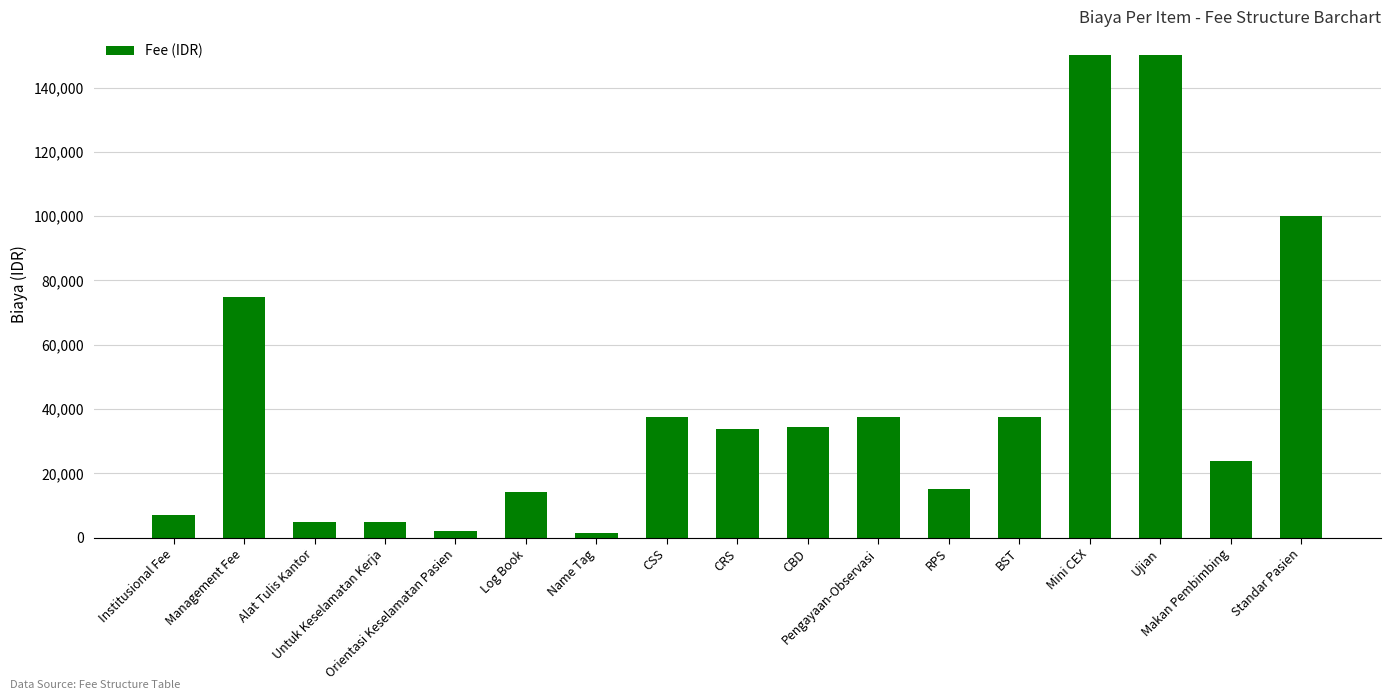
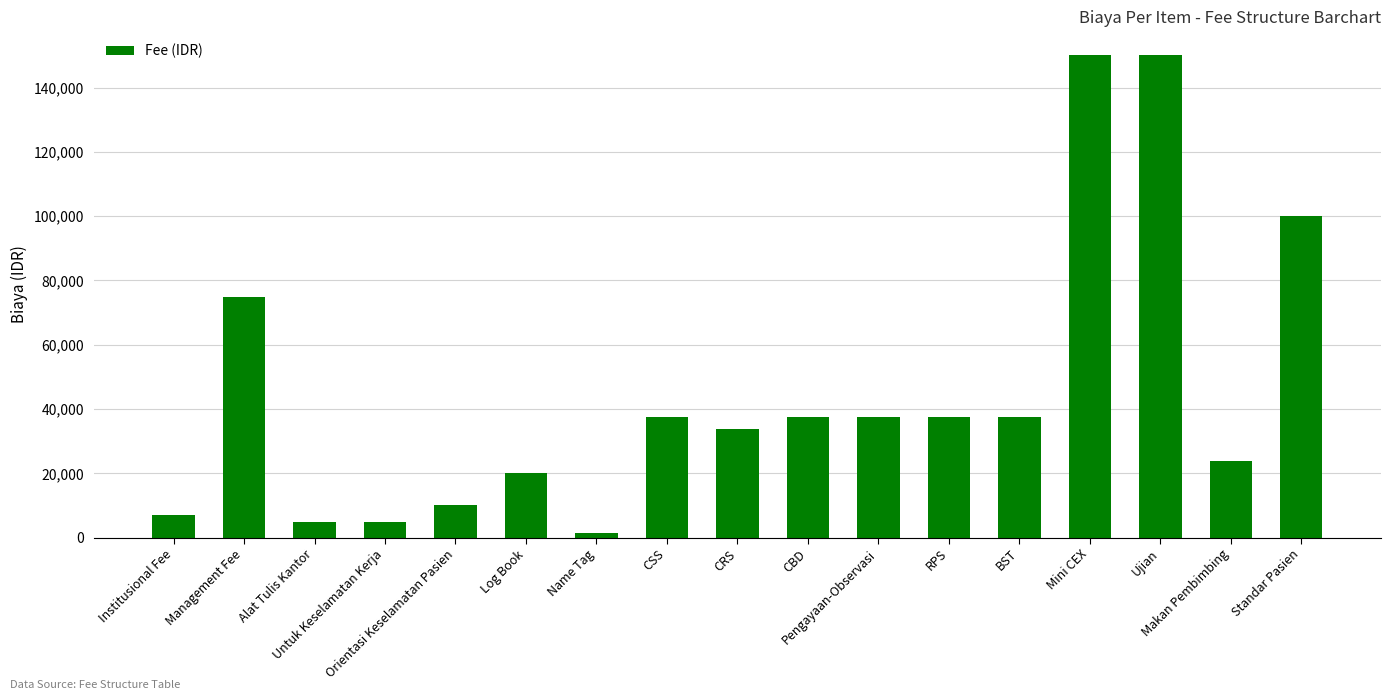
Orientasi Keselamatan Pasien: 2,000 -> 10,000
Log Book: 14,000 -> 20,000
CBD: 34,000 -> 38,000
RPS: 15,000 -> 38,000
